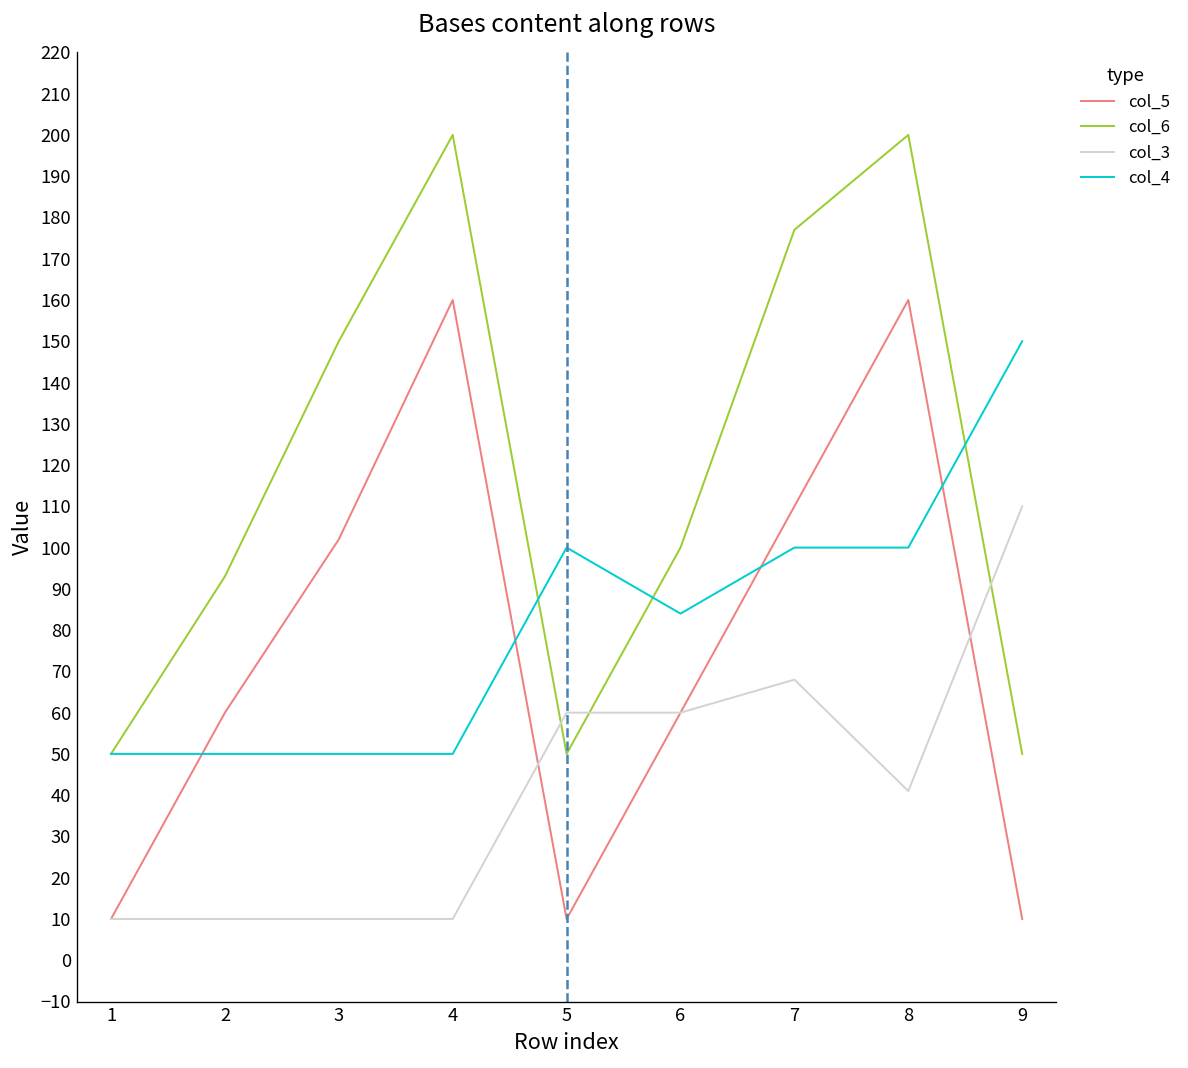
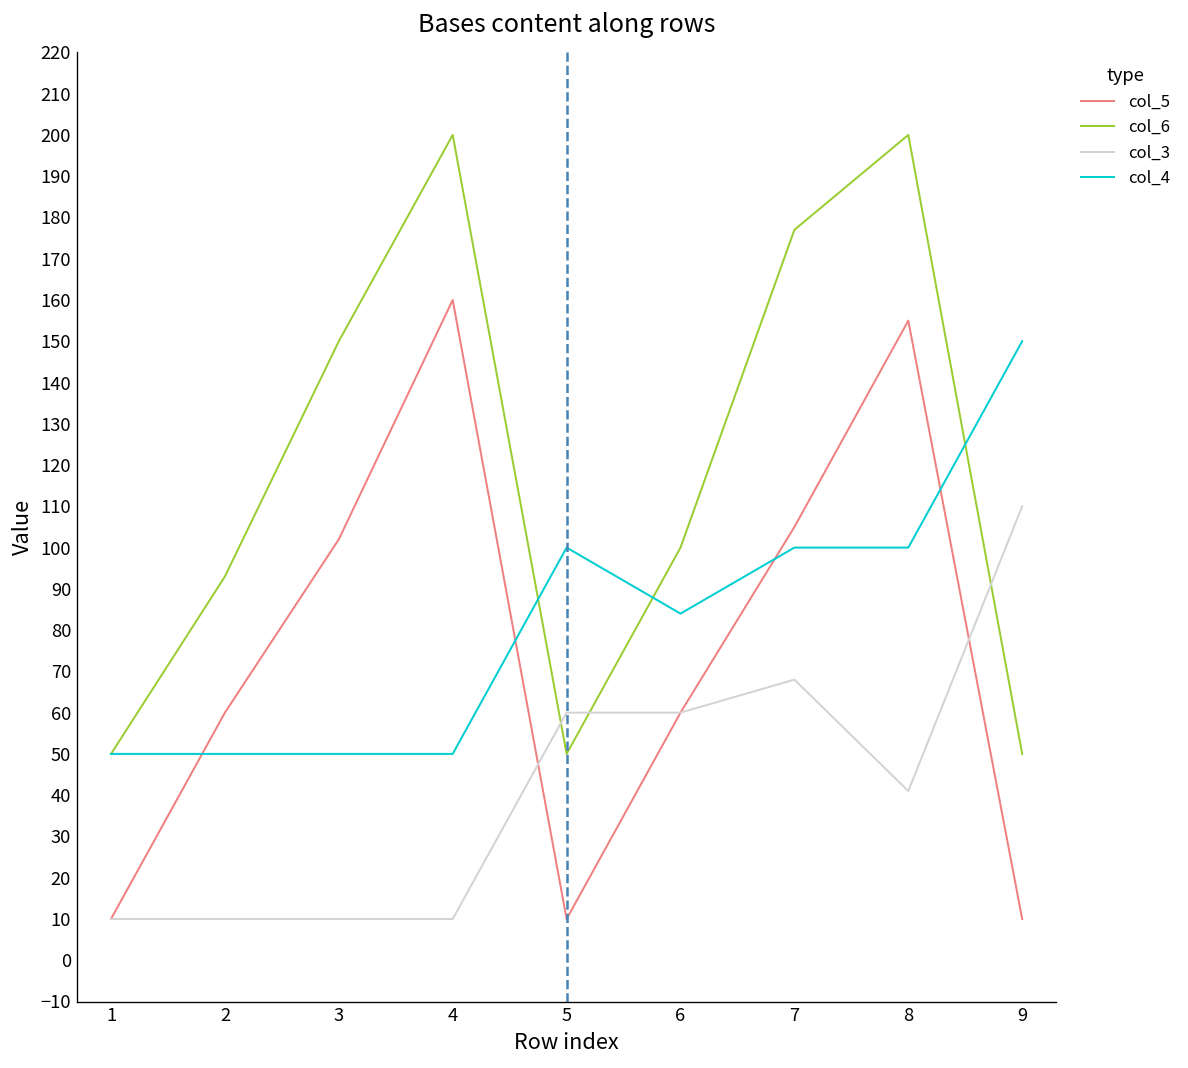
col_5, 7: 110 -> 105
col_5, 8: 160 -> 155
